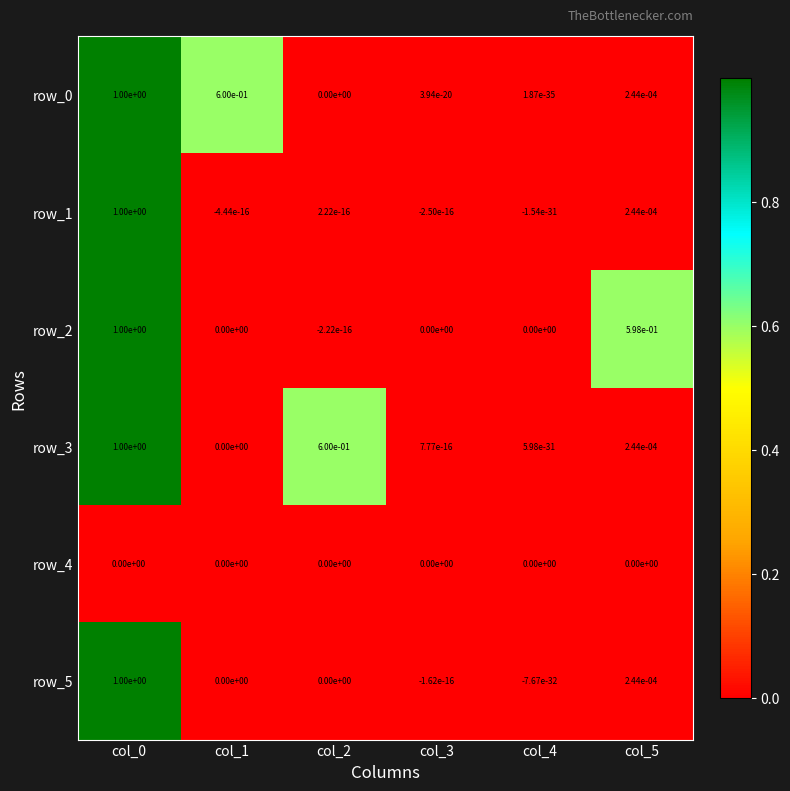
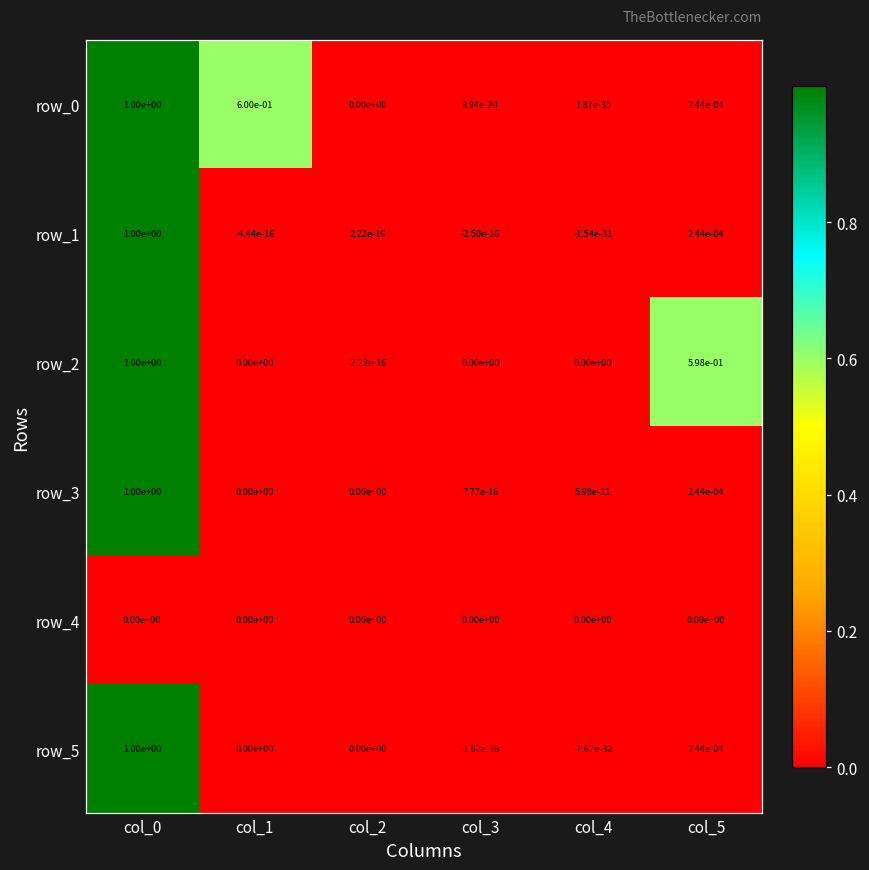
row_3, col_2: 6.00e-01 -> 0.00e+00
